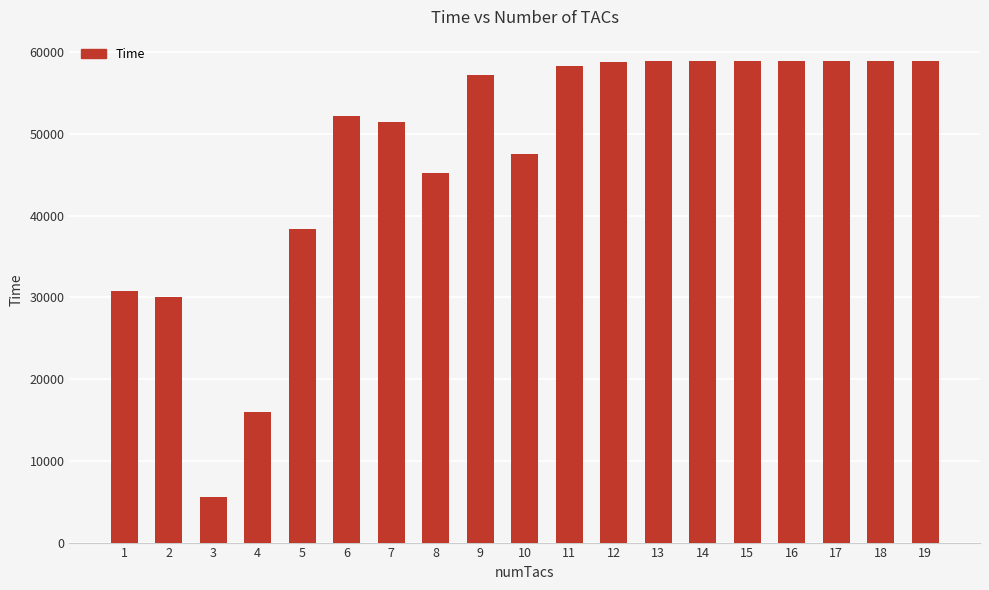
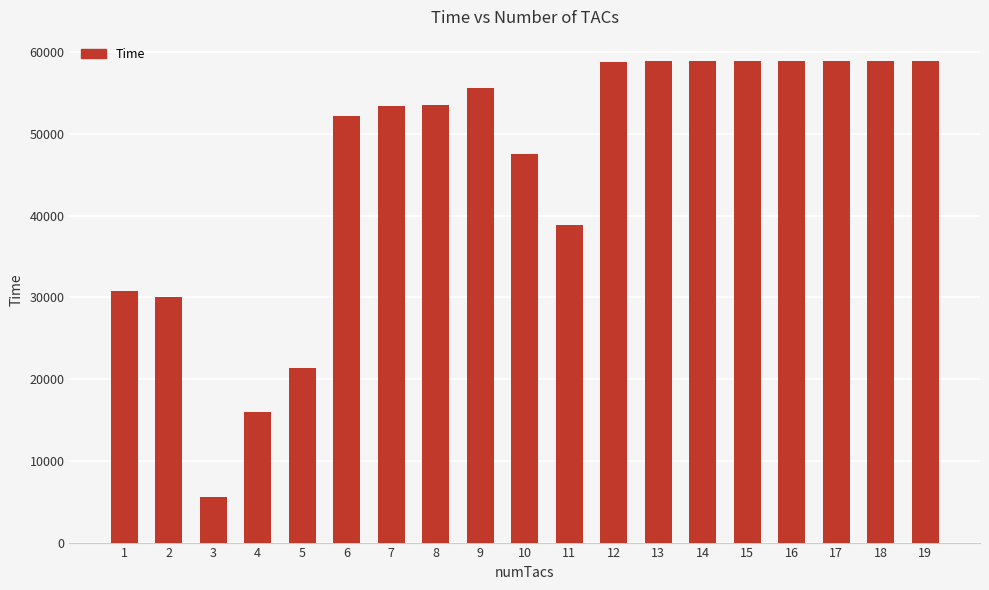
5: 38000 -> 21000
7: 51000 -> 53000
8: 45000 -> 54000
9: 57000 -> 56000
11: 58000 -> 39000
